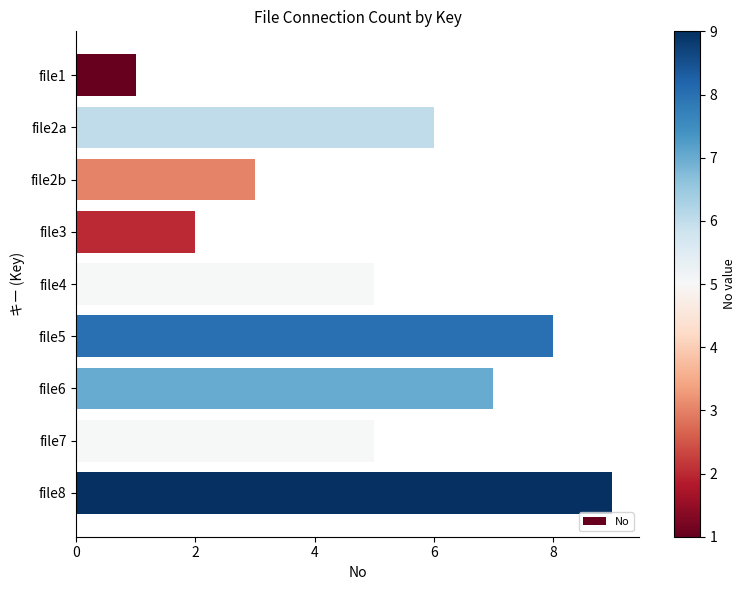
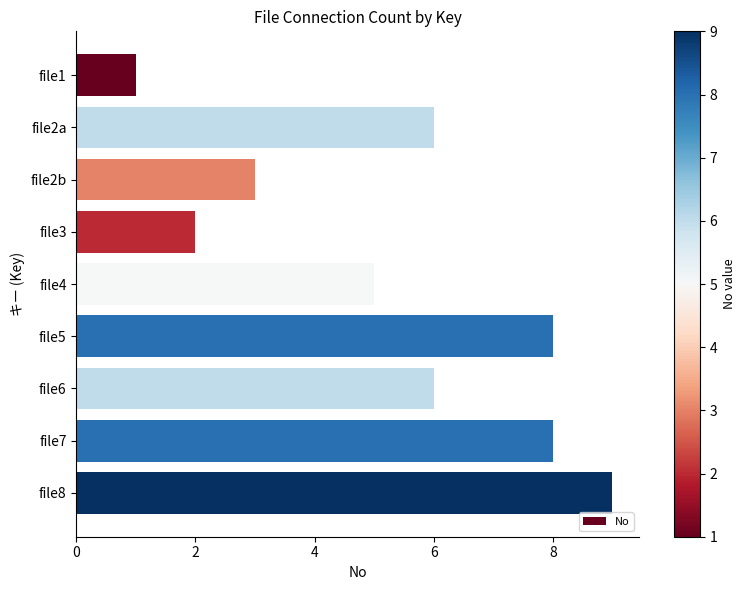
file6: 7 -> 6
file7: 5 -> 8
